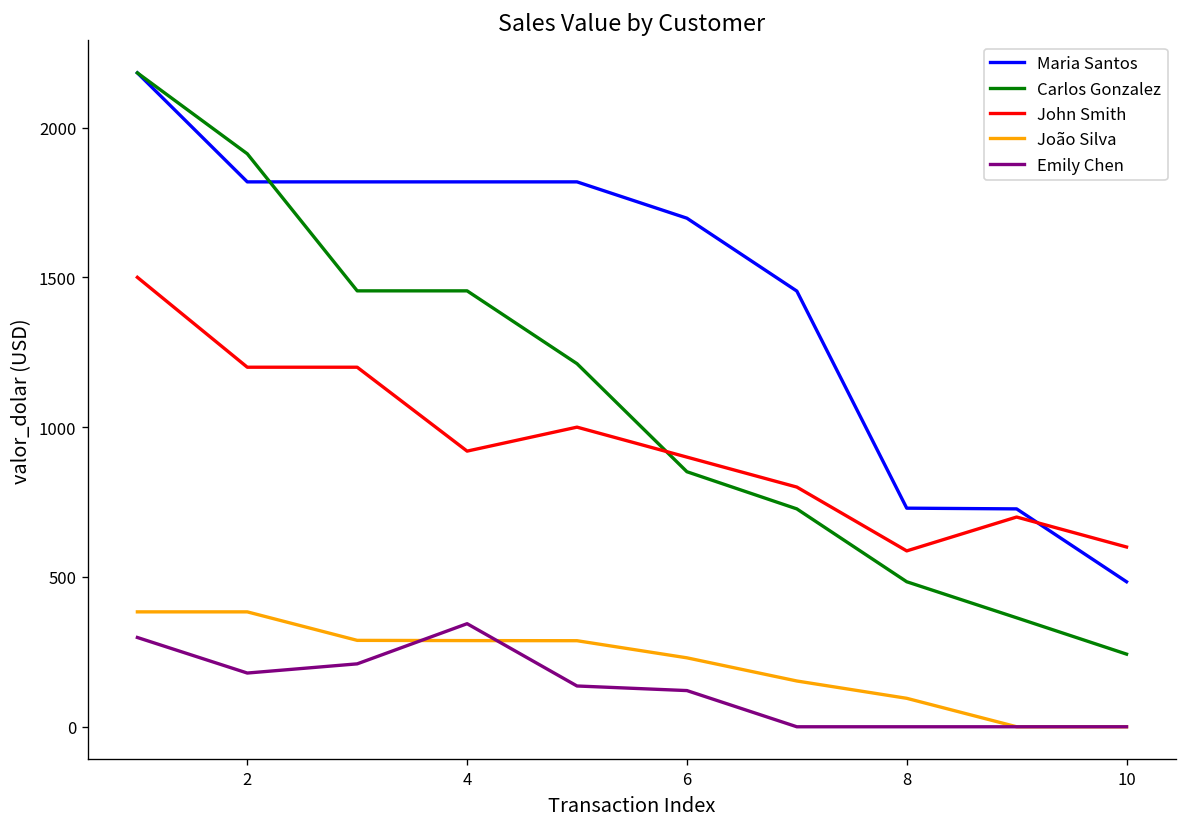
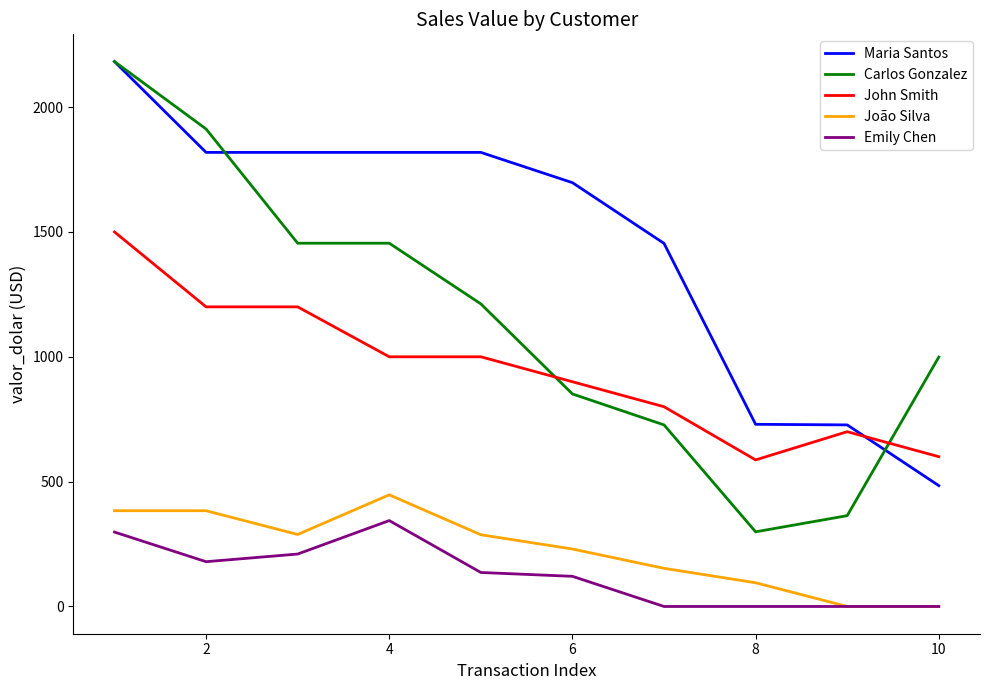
John Smith, 4: 920 -> 1000
João Silva, 4: 290 -> 450
Carlos Gonzalez, 8: 480 -> 300
Carlos Gonzalez, 10: 240 -> 1000
